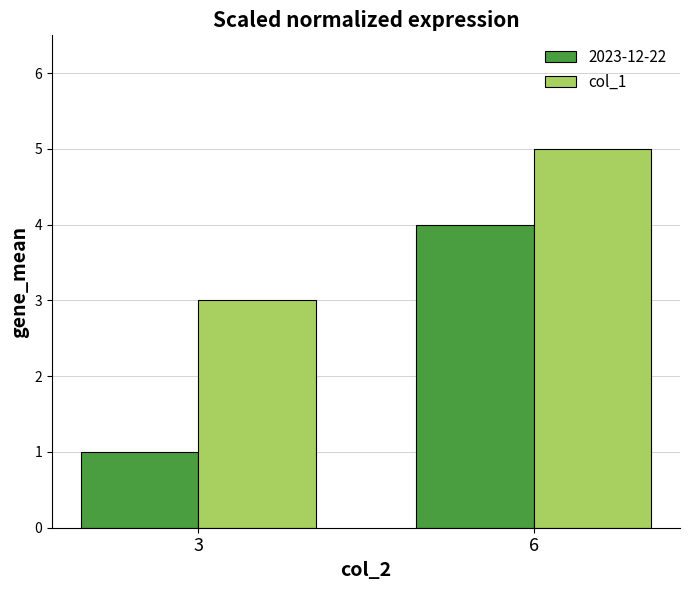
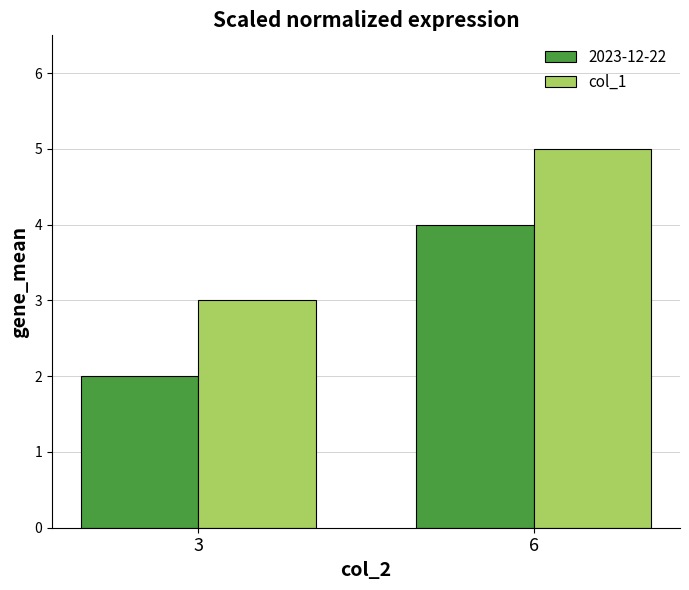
2023-12-22, 3: 1 -> 2
